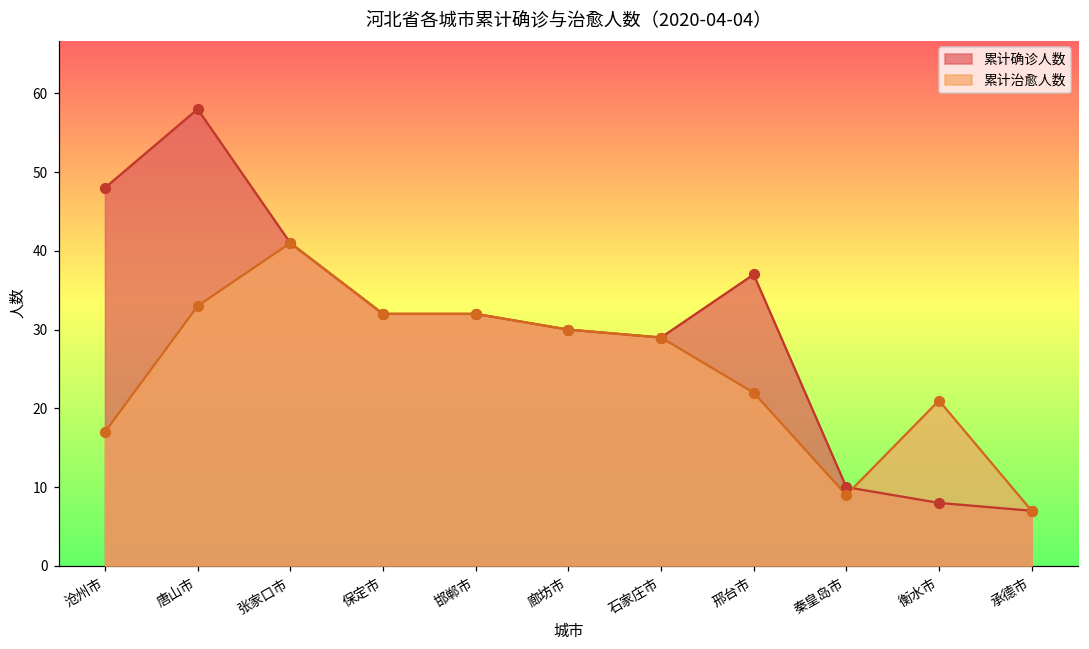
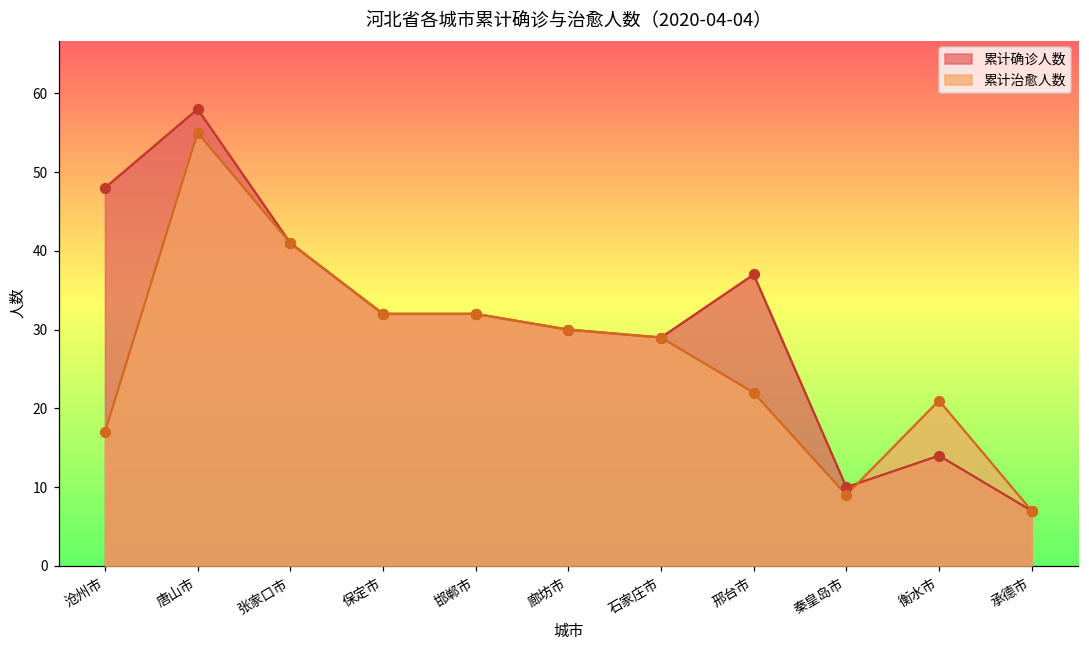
累计治愈人数, 唐山市: 33 -> 55
累计确诊人数, 衡水市: 8 -> 14
